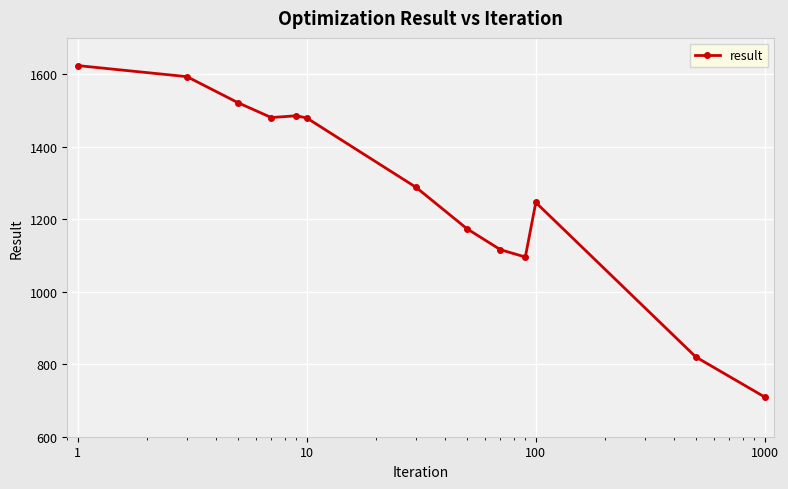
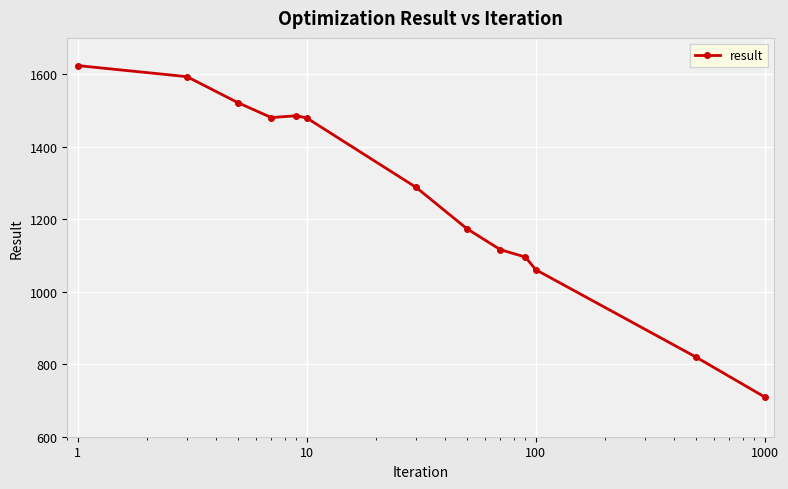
100: 1250 -> 1060
